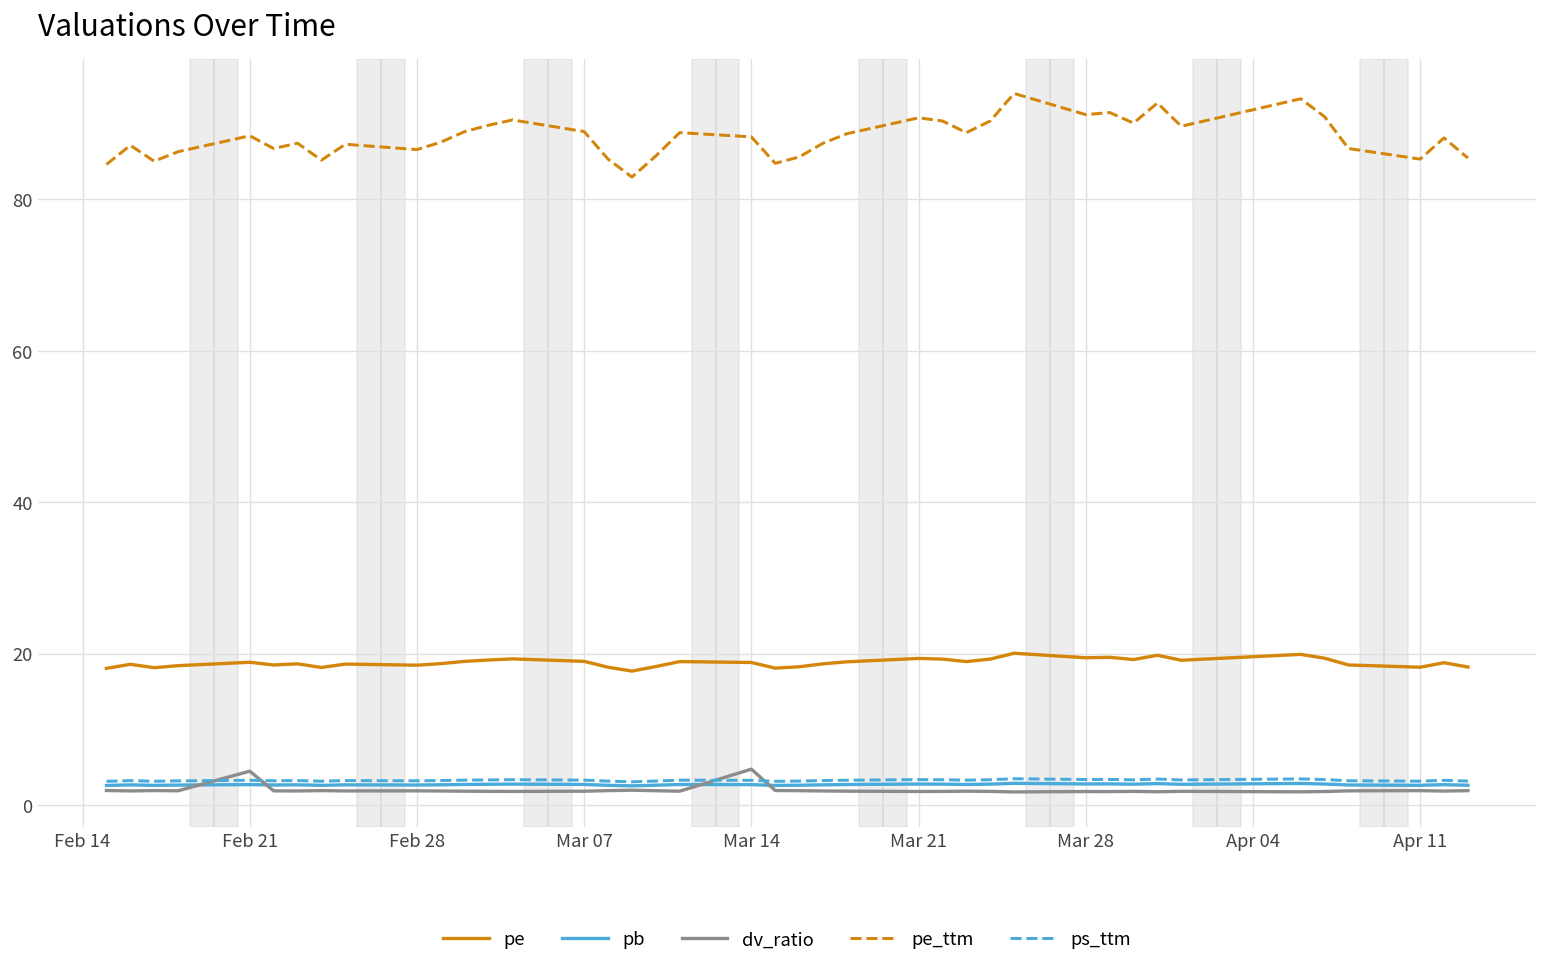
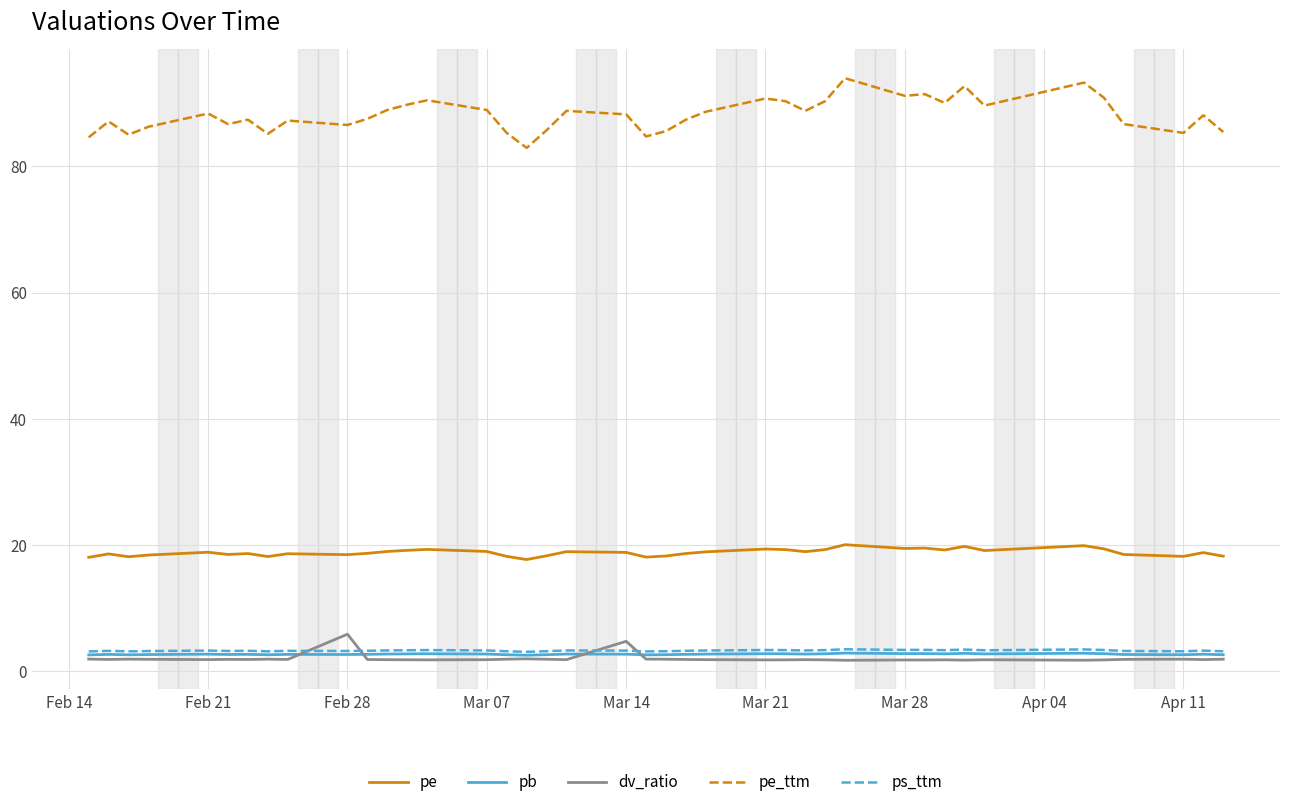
dv_ratio, Feb 21: 4 -> 2
dv_ratio, Feb 28: 2 -> 6
